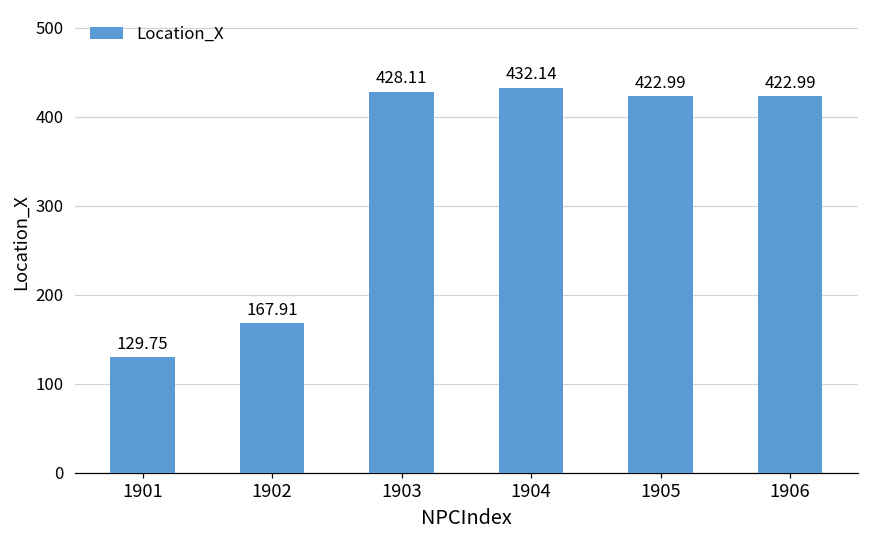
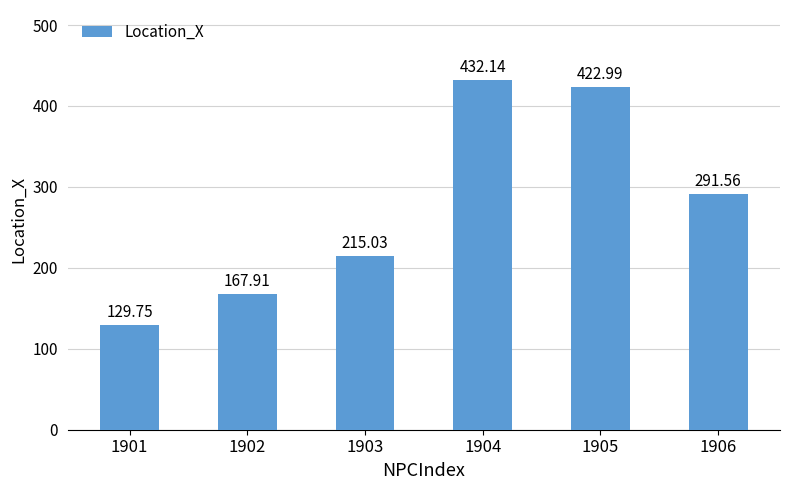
1903: 428.11 -> 215.03
1906: 422.99 -> 291.56
